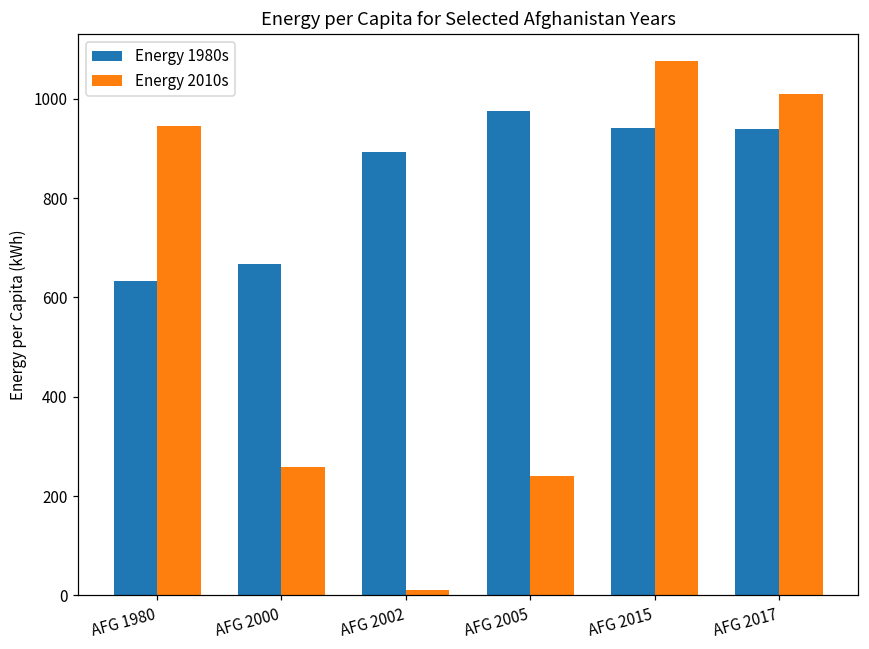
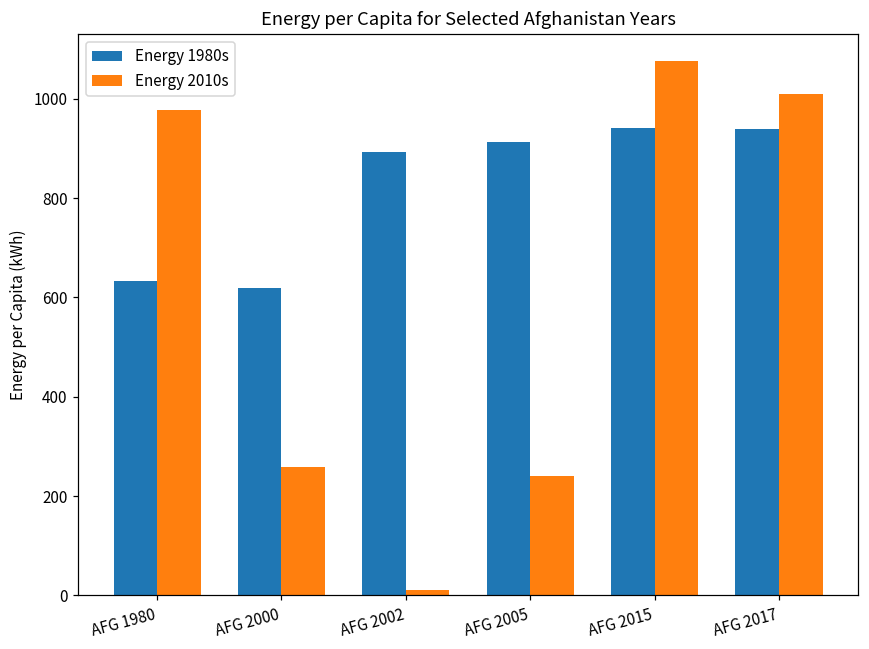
Energy 2010s, AFG 1980: 950 -> 980
Energy 1980s, AFG 2000: 670 -> 620
Energy 1980s, AFG 2005: 970 -> 910
